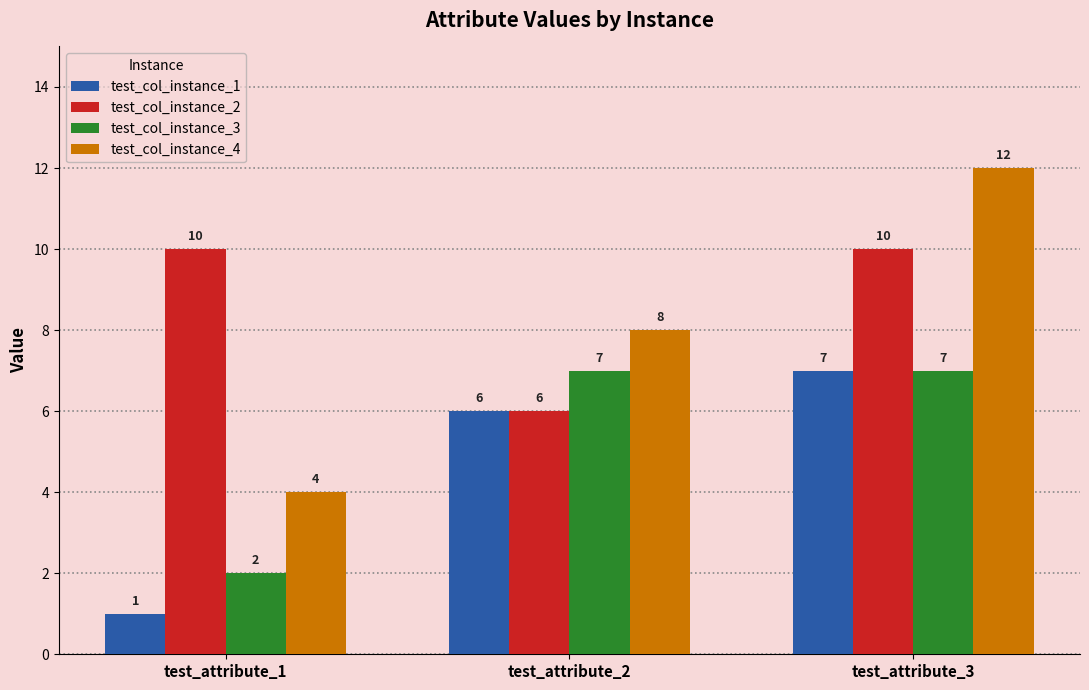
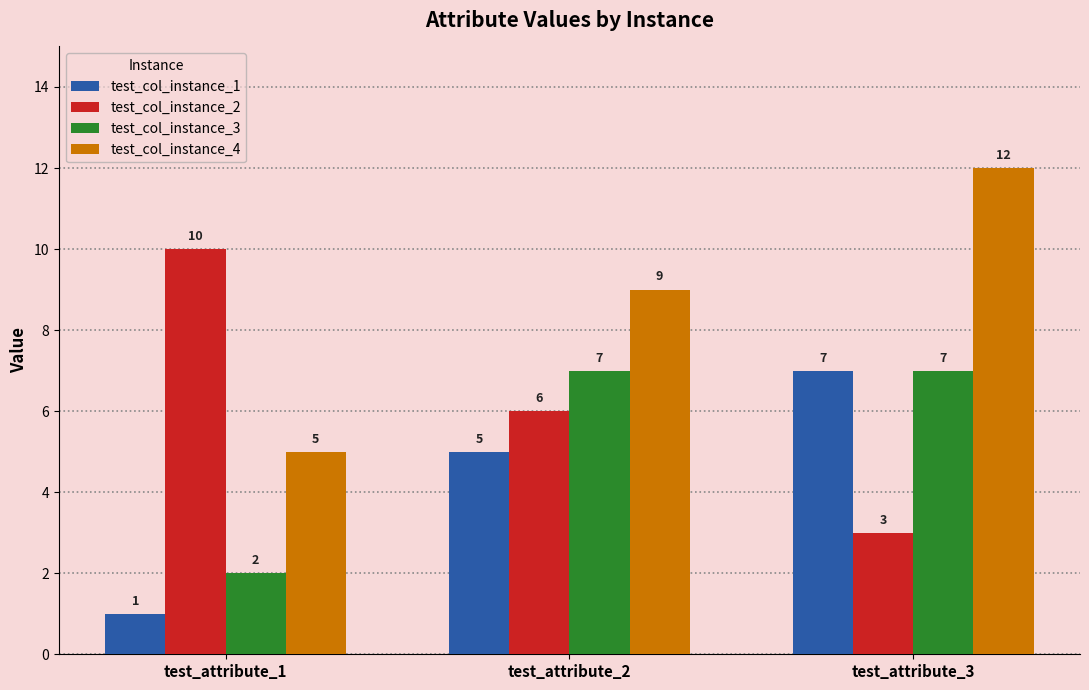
test_col_instance_4, test_attribute_1: 4 -> 5
test_col_instance_1, test_attribute_2: 6 -> 5
test_col_instance_4, test_attribute_2: 8 -> 9
test_col_instance_2, test_attribute_3: 10 -> 3
